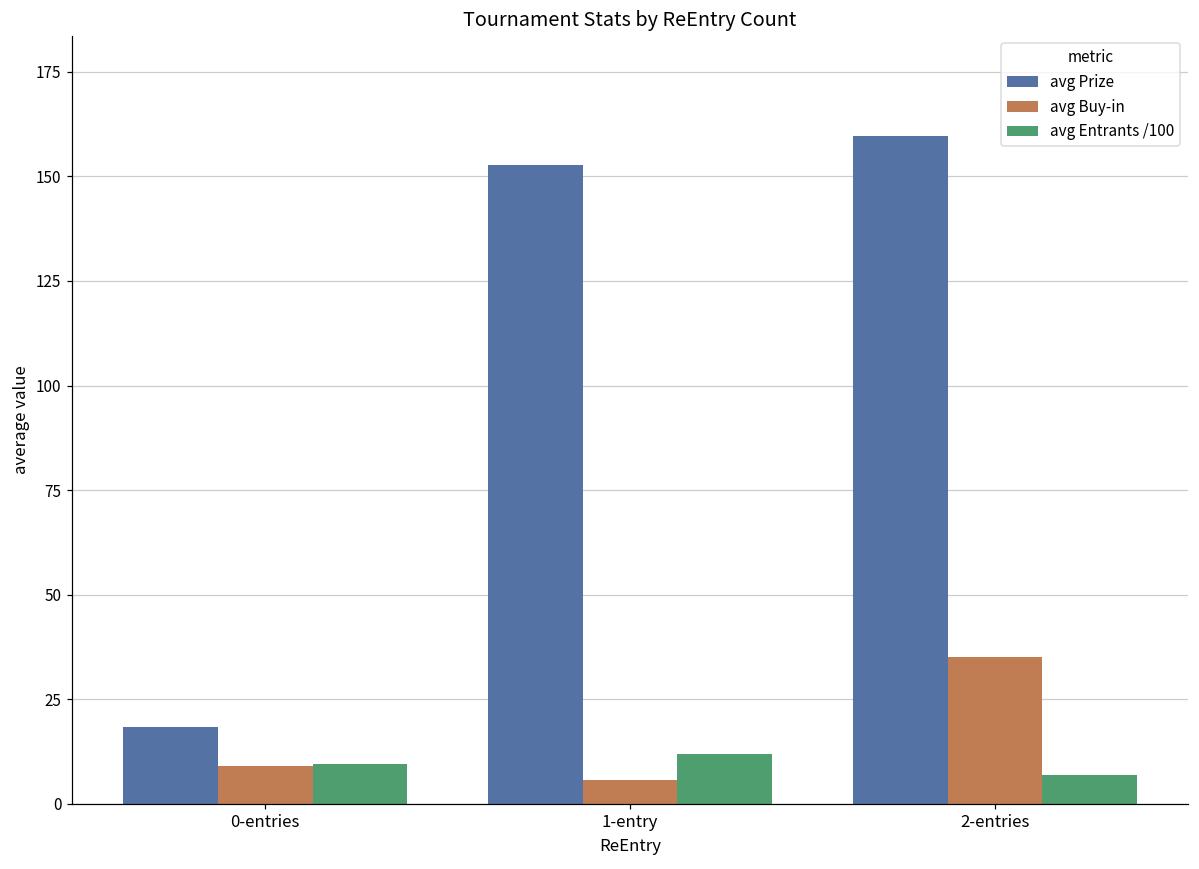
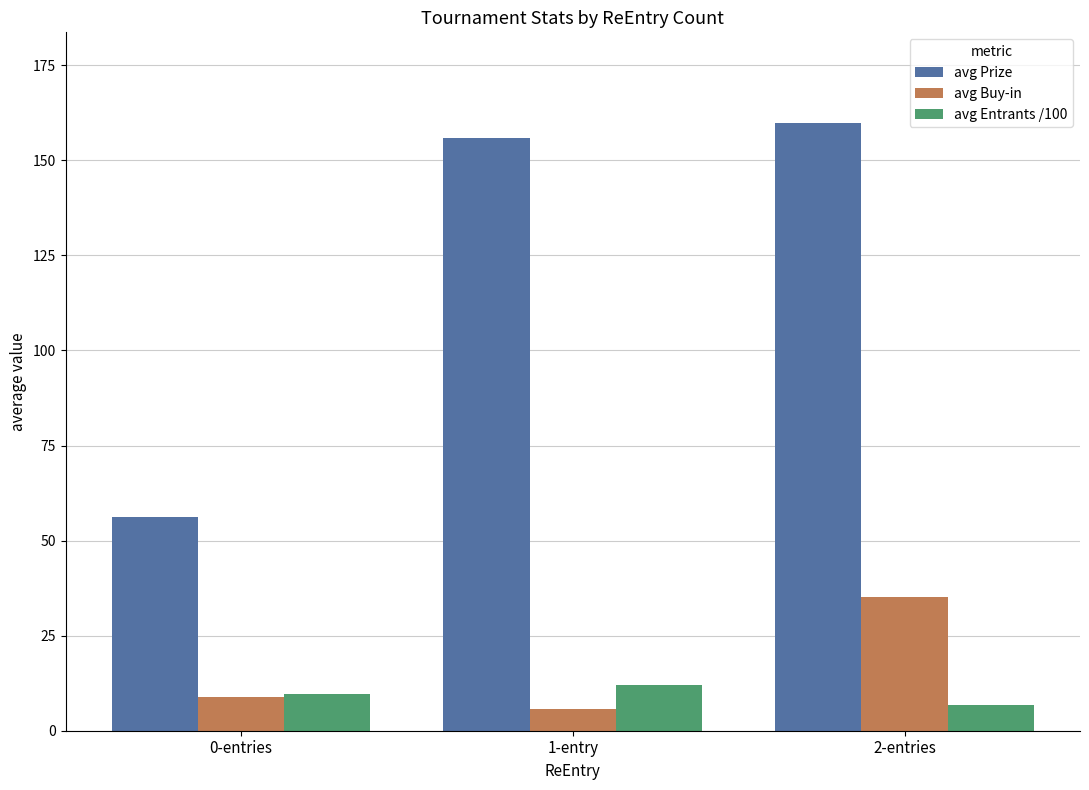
avg Prize, 0-entries: 18 -> 56
avg Prize, 1-entry: 153 -> 156
